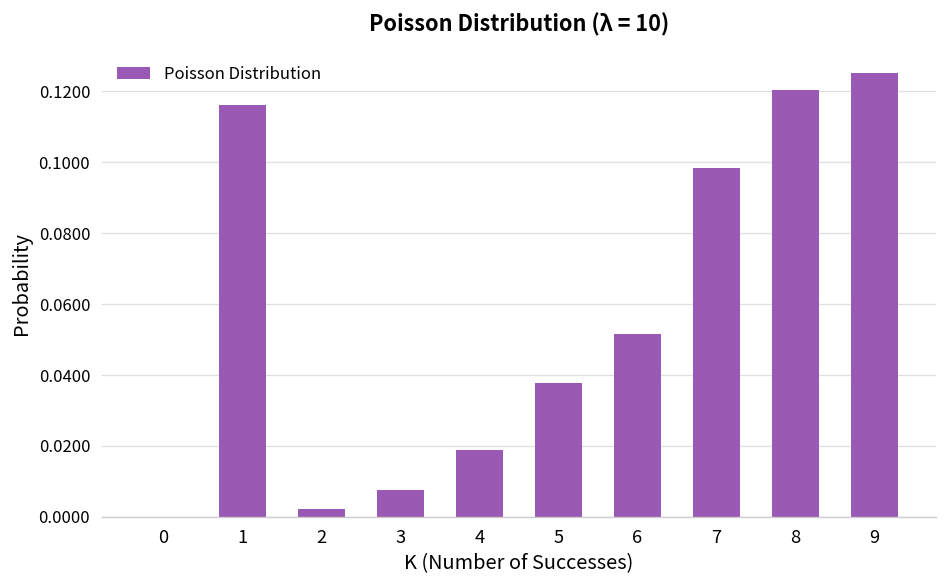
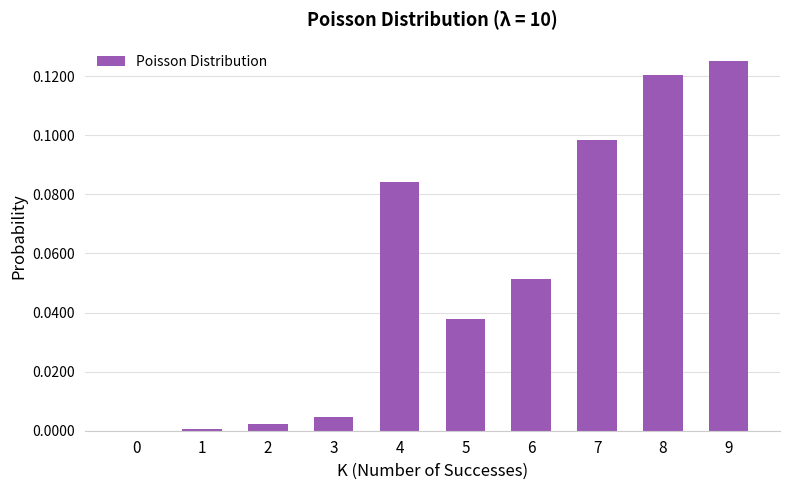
1: 0.116 -> 0.000
3: 0.008 -> 0.005
4: 0.019 -> 0.084
